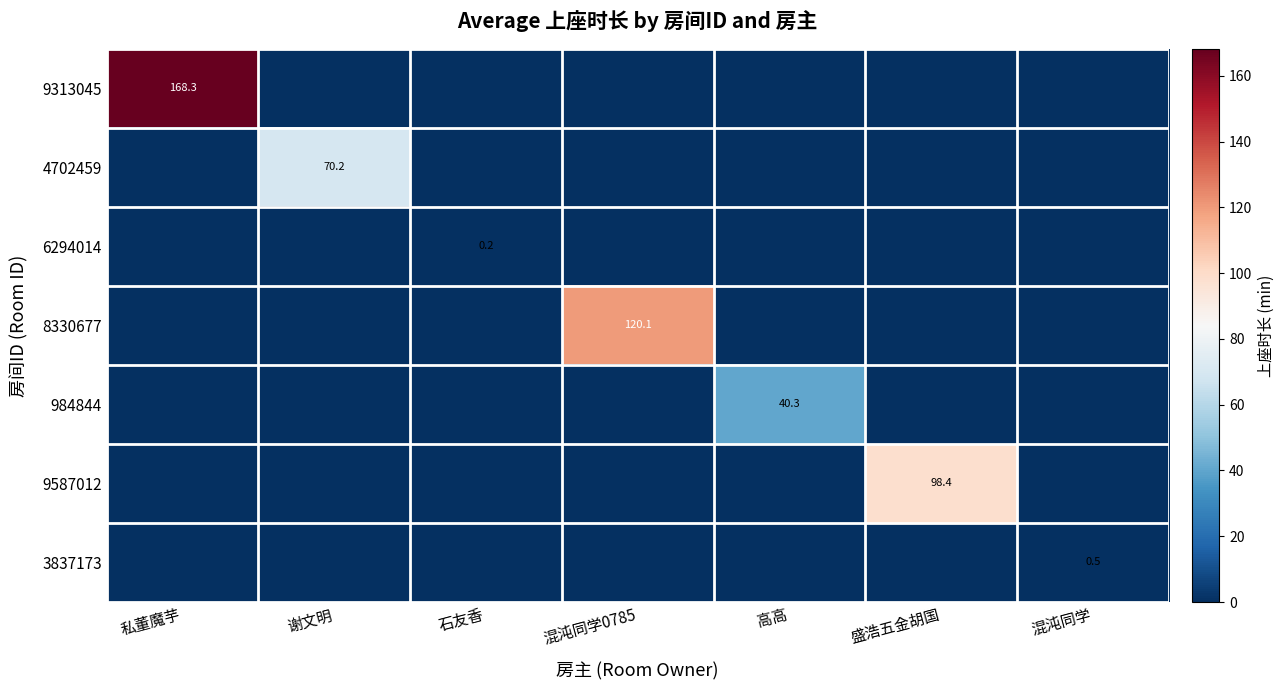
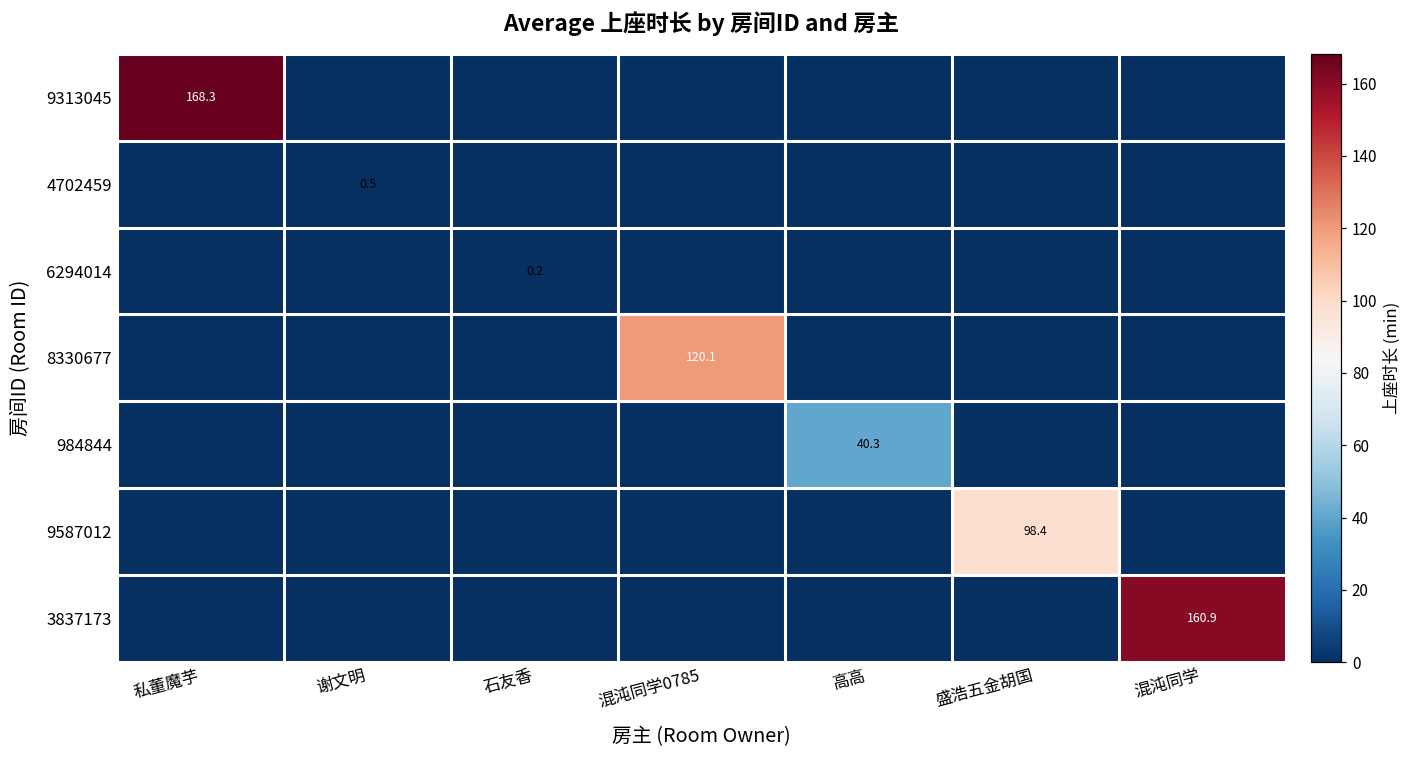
4702459, 谢文明: 70.2 -> 0.5
3837173, 混沌同学: 0.5 -> 160.9
